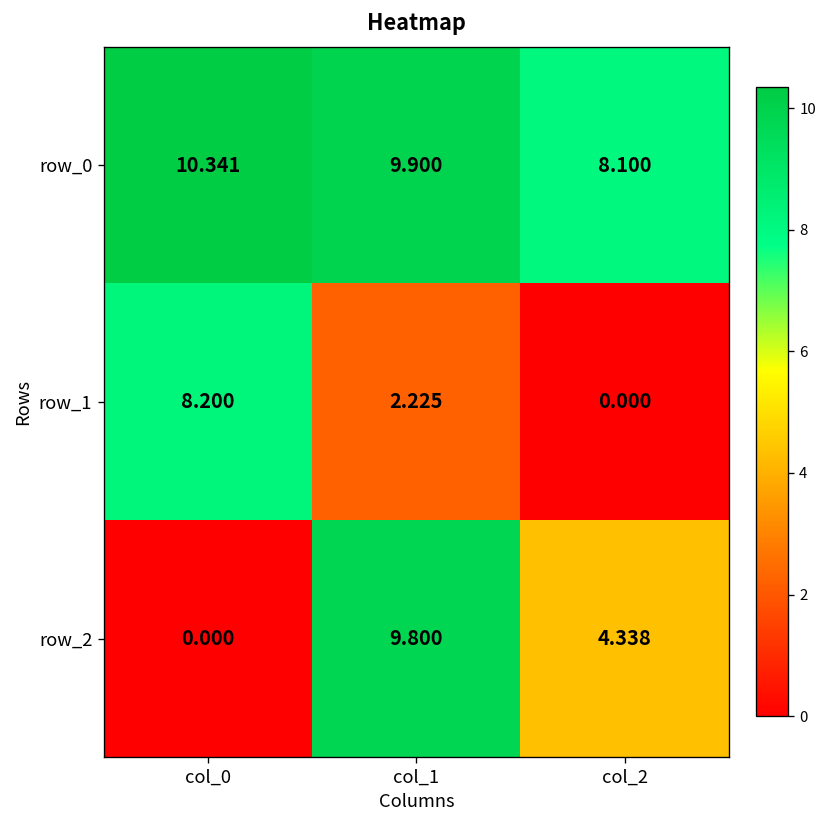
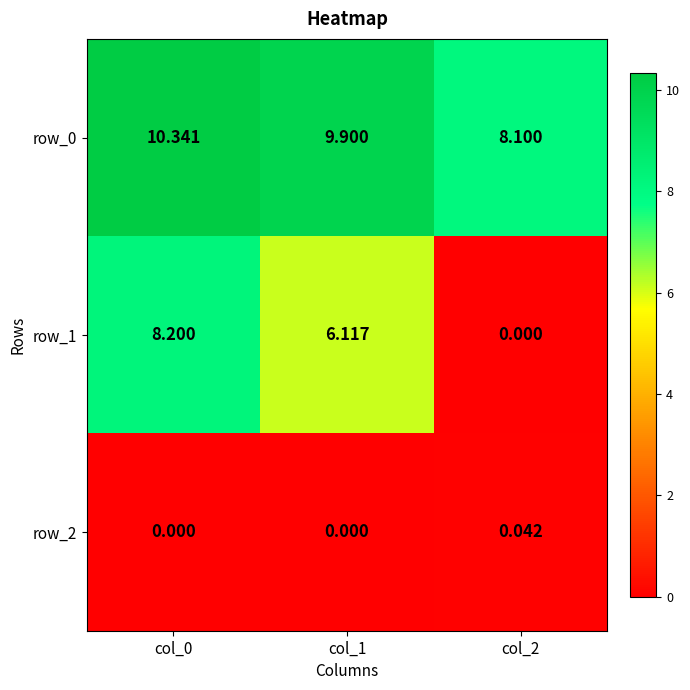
row_1, col_1: 2.225 -> 6.117
row_2, col_1: 9.800 -> 0.000
row_2, col_2: 4.338 -> 0.042
